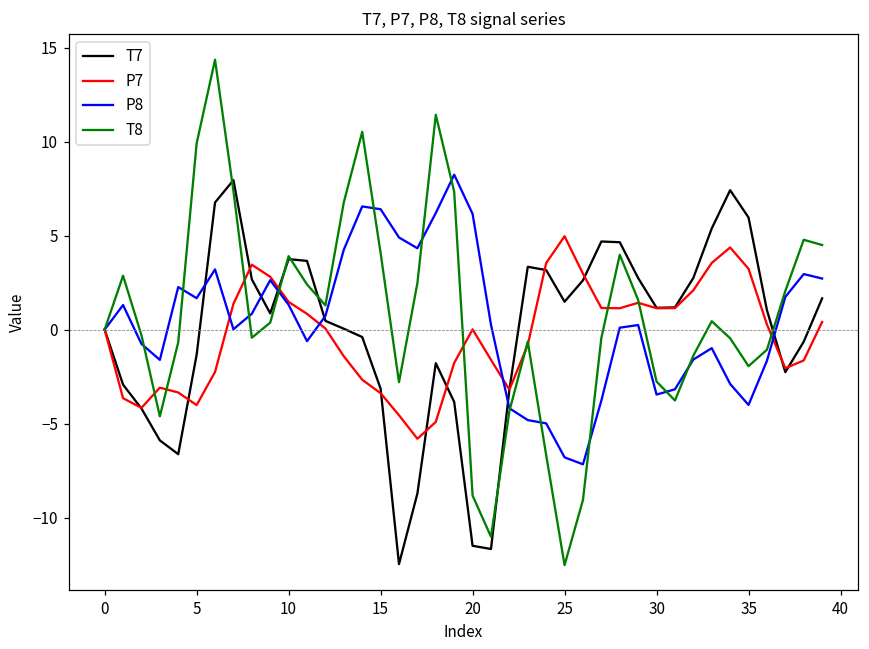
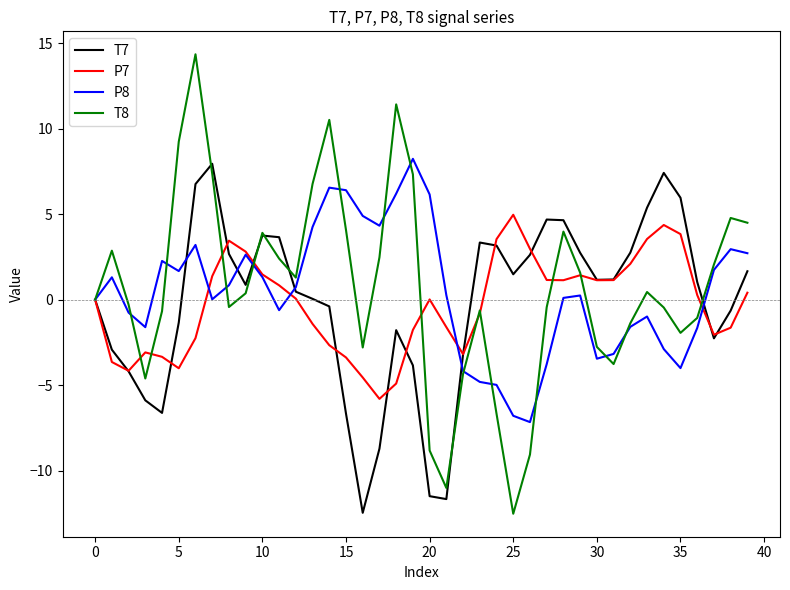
T8, 5: 9.9 -> 9.2
T7, 15: -3.1 -> -6.7
P7, 35: 3.2 -> 3.8
